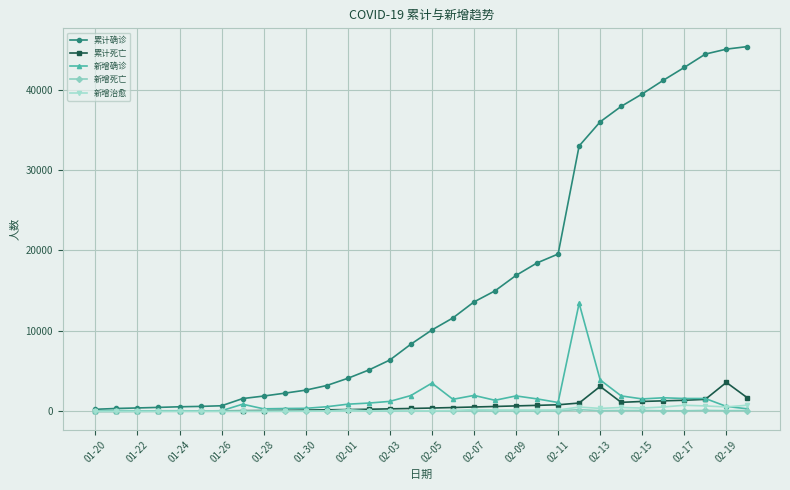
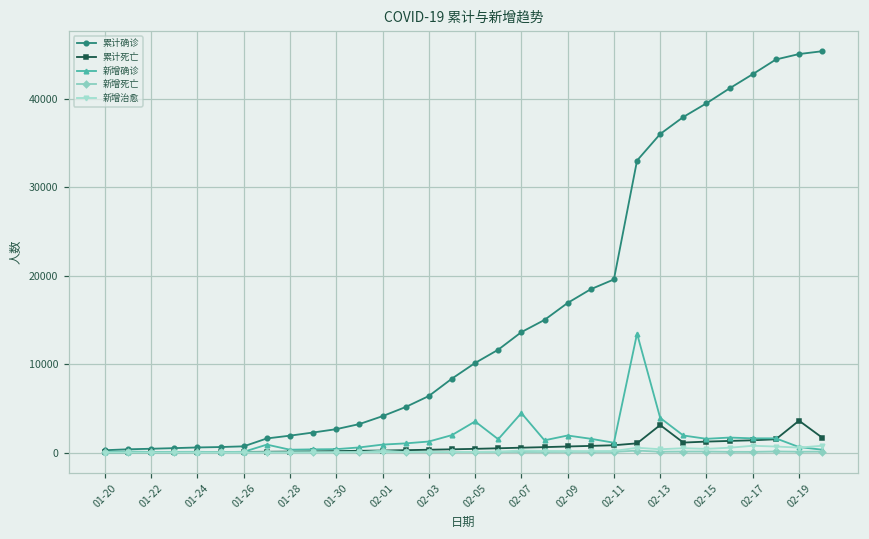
新增确诊, 02-07: 2000 -> 4000
